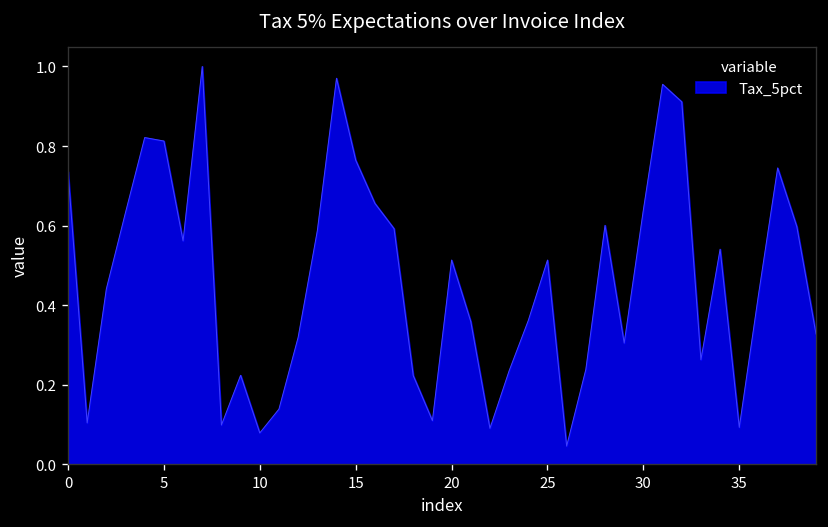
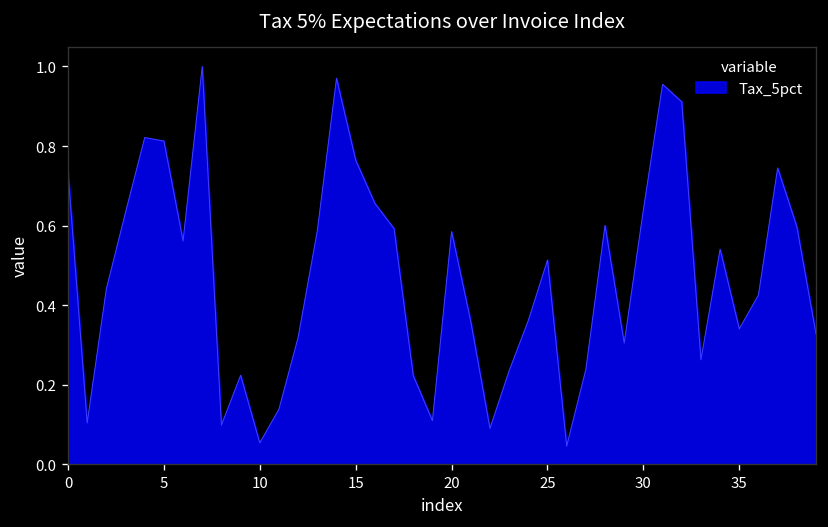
10: 0.08 -> 0.05
20: 0.51 -> 0.58
35: 0.09 -> 0.34
